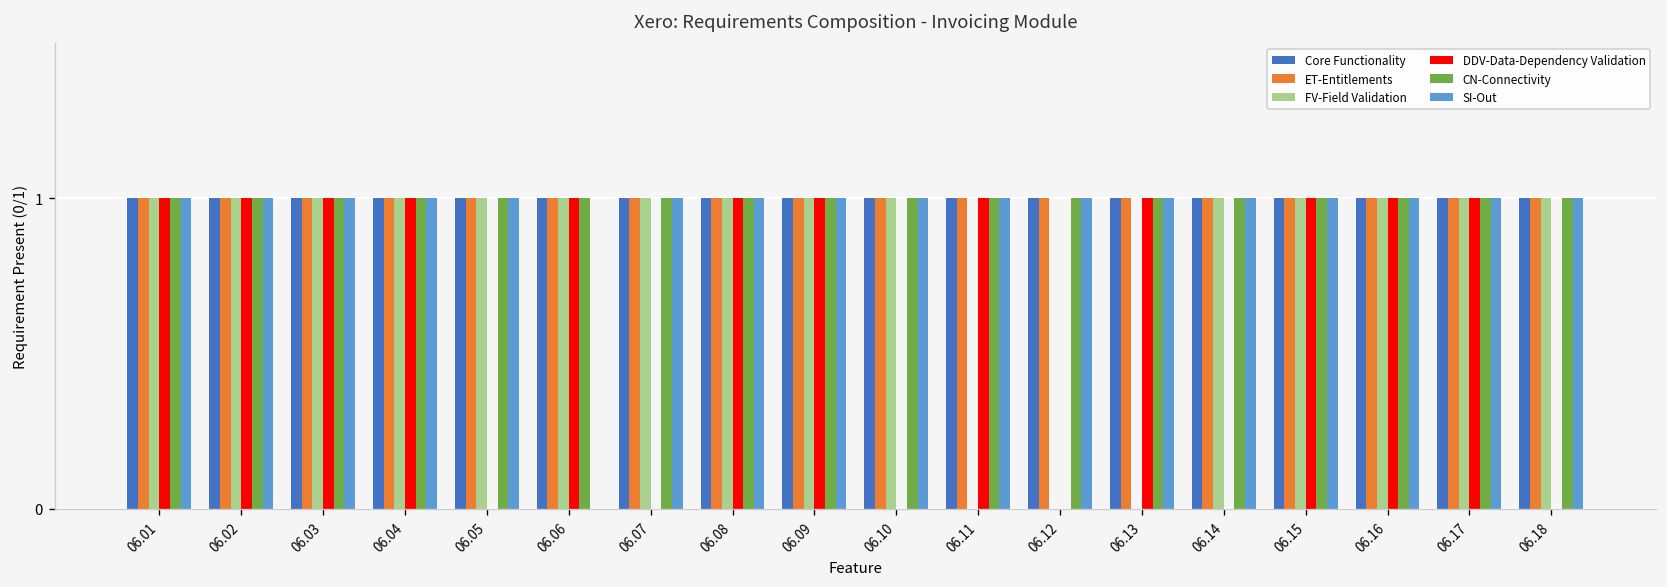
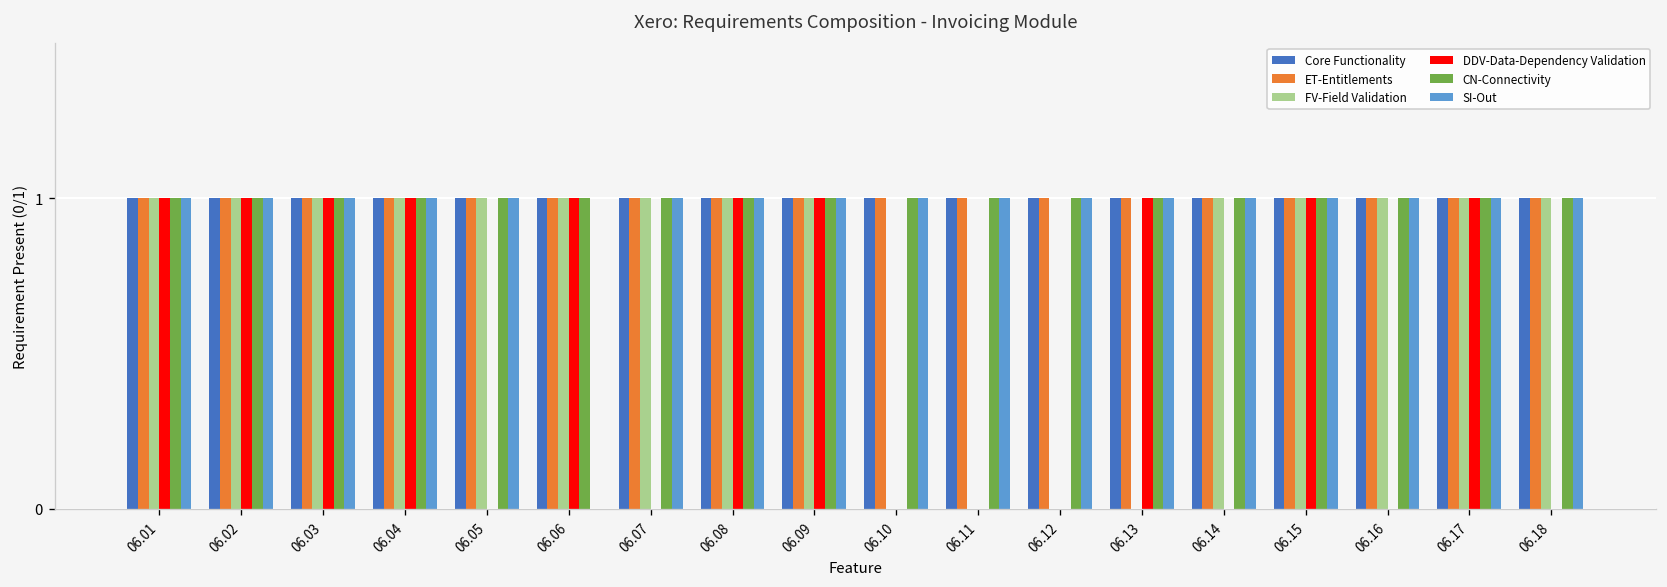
FV-Field Validation, 06.10: 1 -> 0
DDV-Data-Dependency Validation, 06.11: 1 -> 0
DDV-Data-Dependency Validation, 06.16: 1 -> 0
